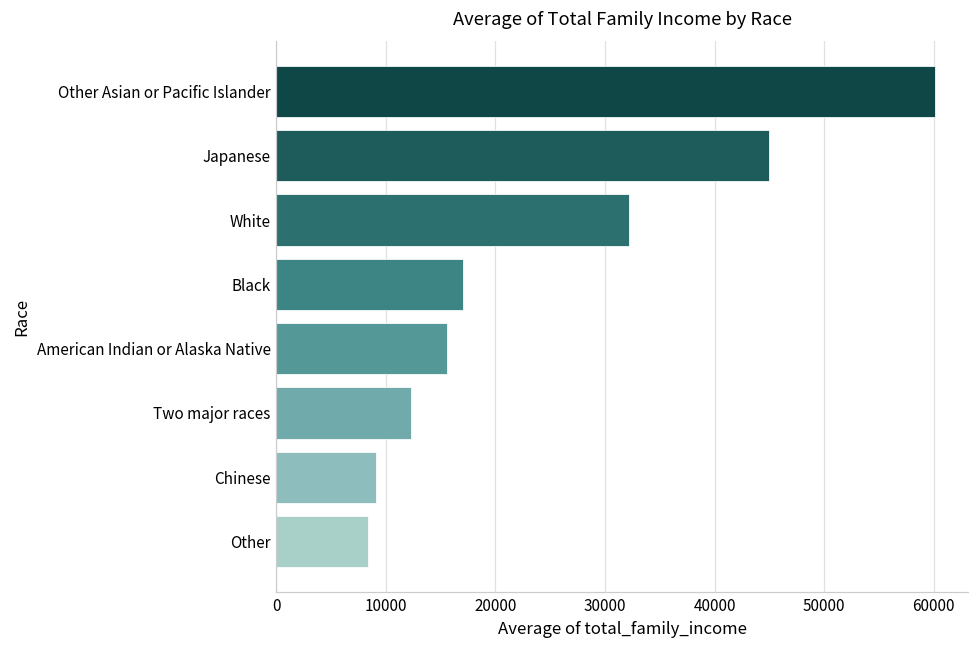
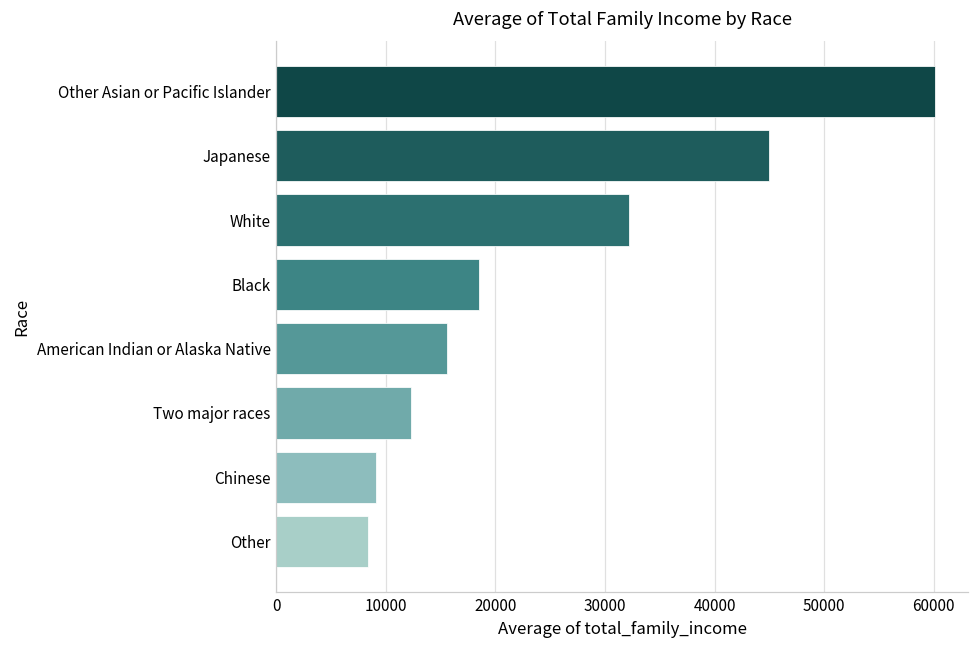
Black: 17000 -> 18000
